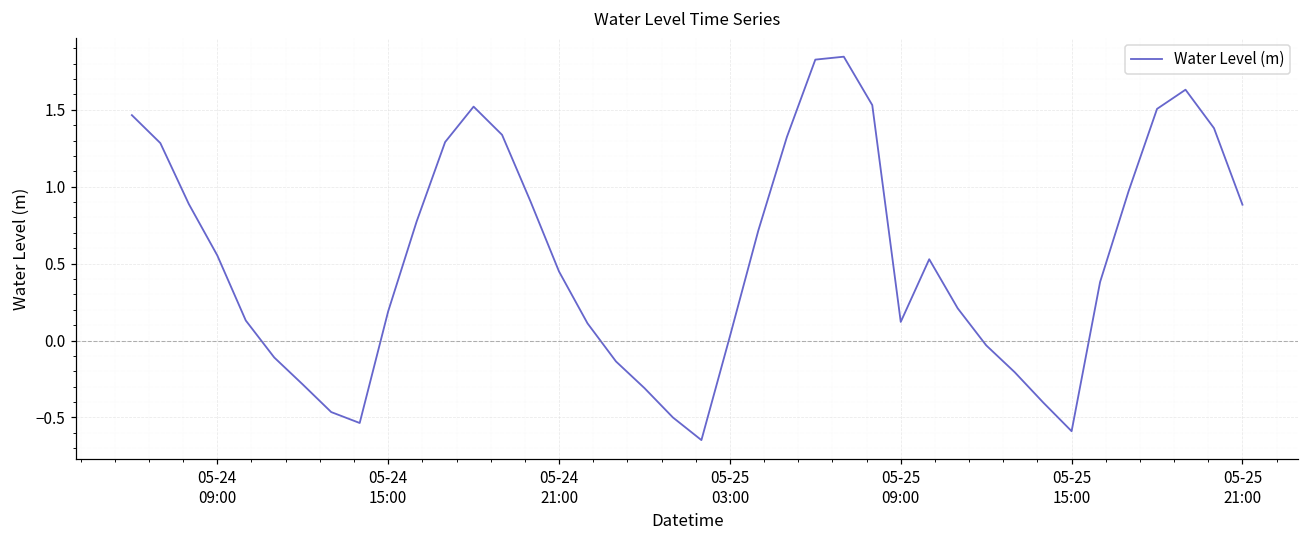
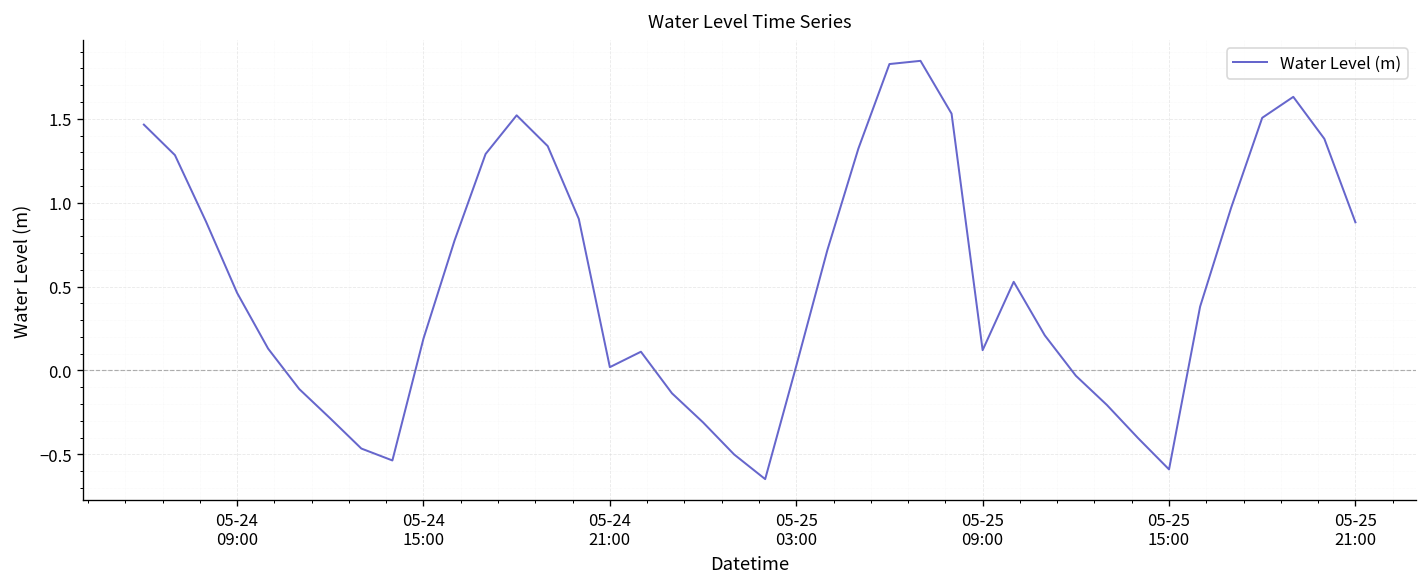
05-24 09:00: 0.55 -> 0.46
05-24 21:00: 0.45 -> 0.02
